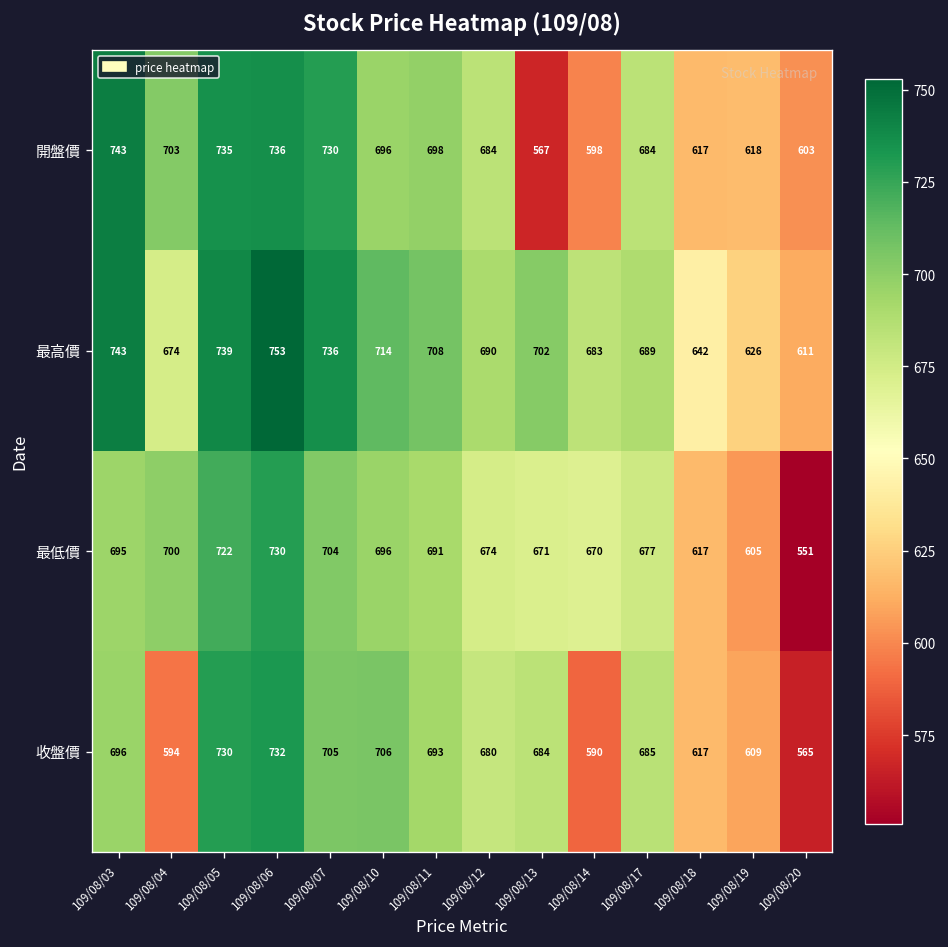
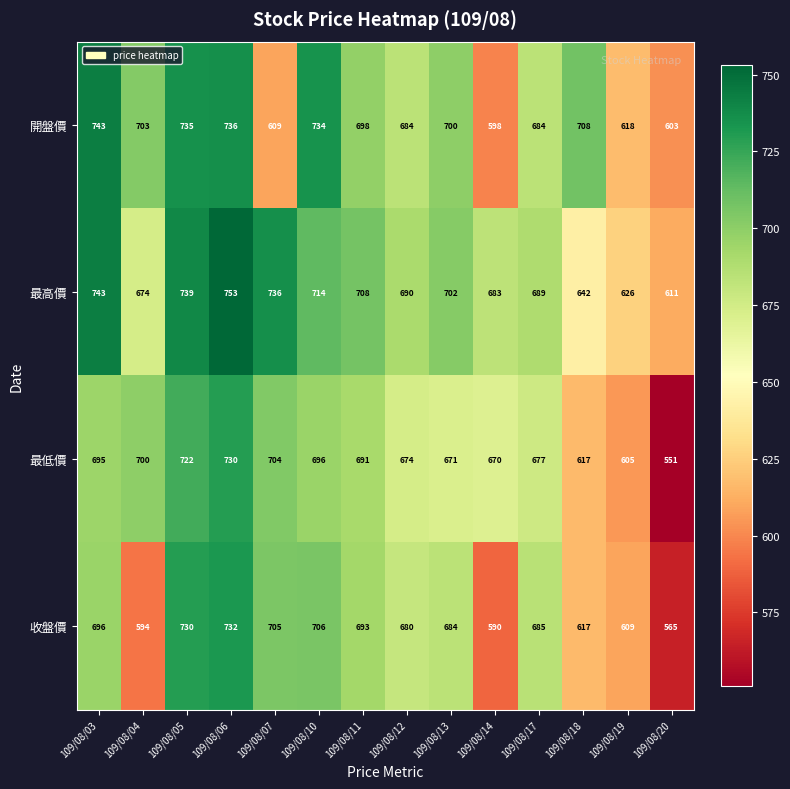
開盤價, 109/08/07: 730 -> 609
開盤價, 109/08/10: 696 -> 734
開盤價, 109/08/13: 567 -> 700
開盤價, 109/08/18: 617 -> 708
